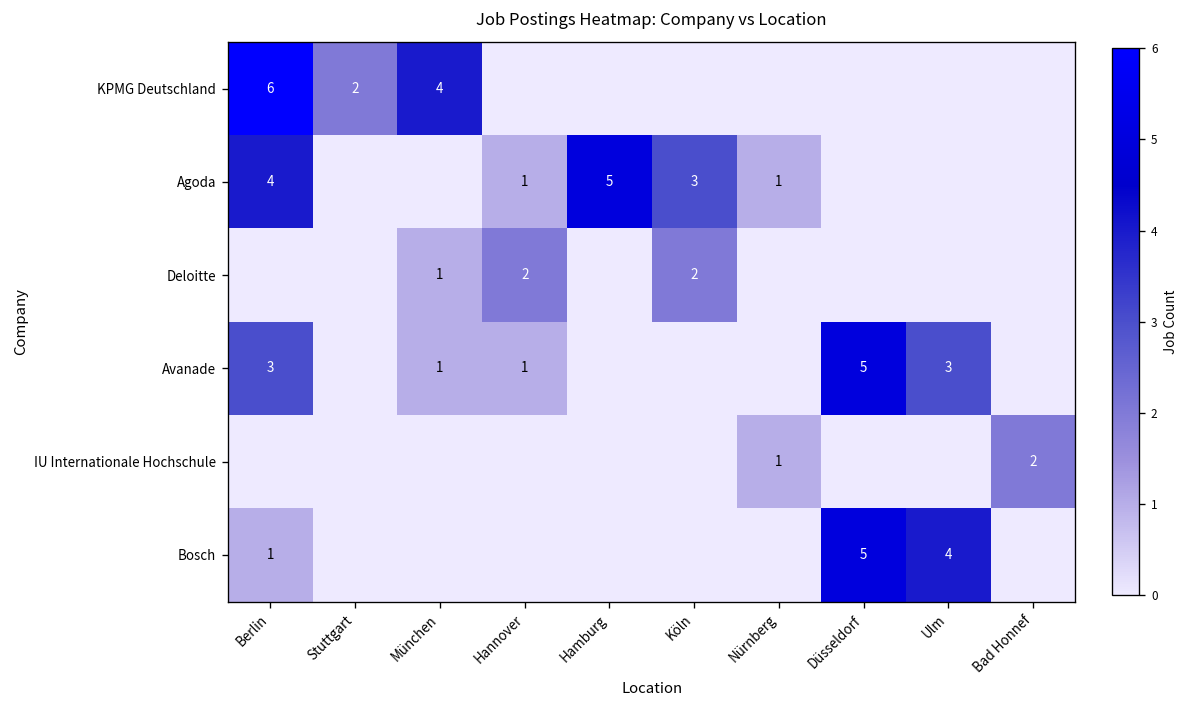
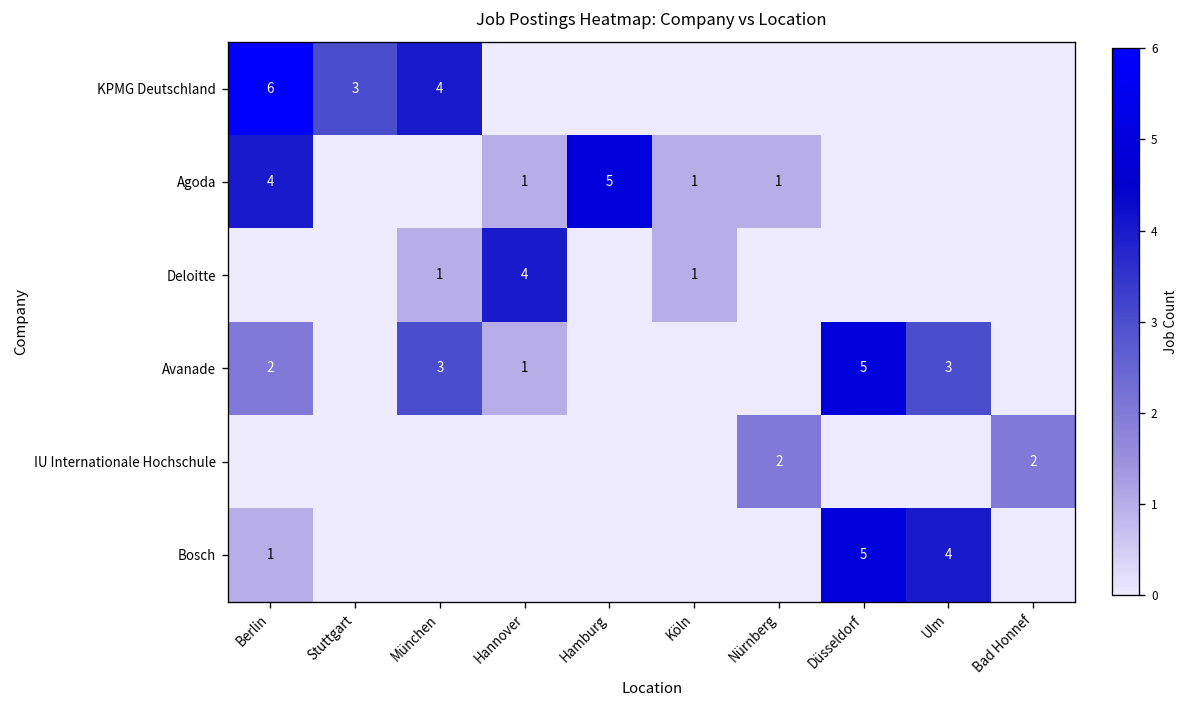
KPMG Deutschland, Stuttgart: 2 -> 3
Agoda, Köln: 3 -> 1
Deloitte, Hannover: 2 -> 4
Deloitte, Köln: 2 -> 1
Avanade, Berlin: 3 -> 2
Avanade, München: 1 -> 3
IU Internationale Hochschule, Nürnberg: 1 -> 2
